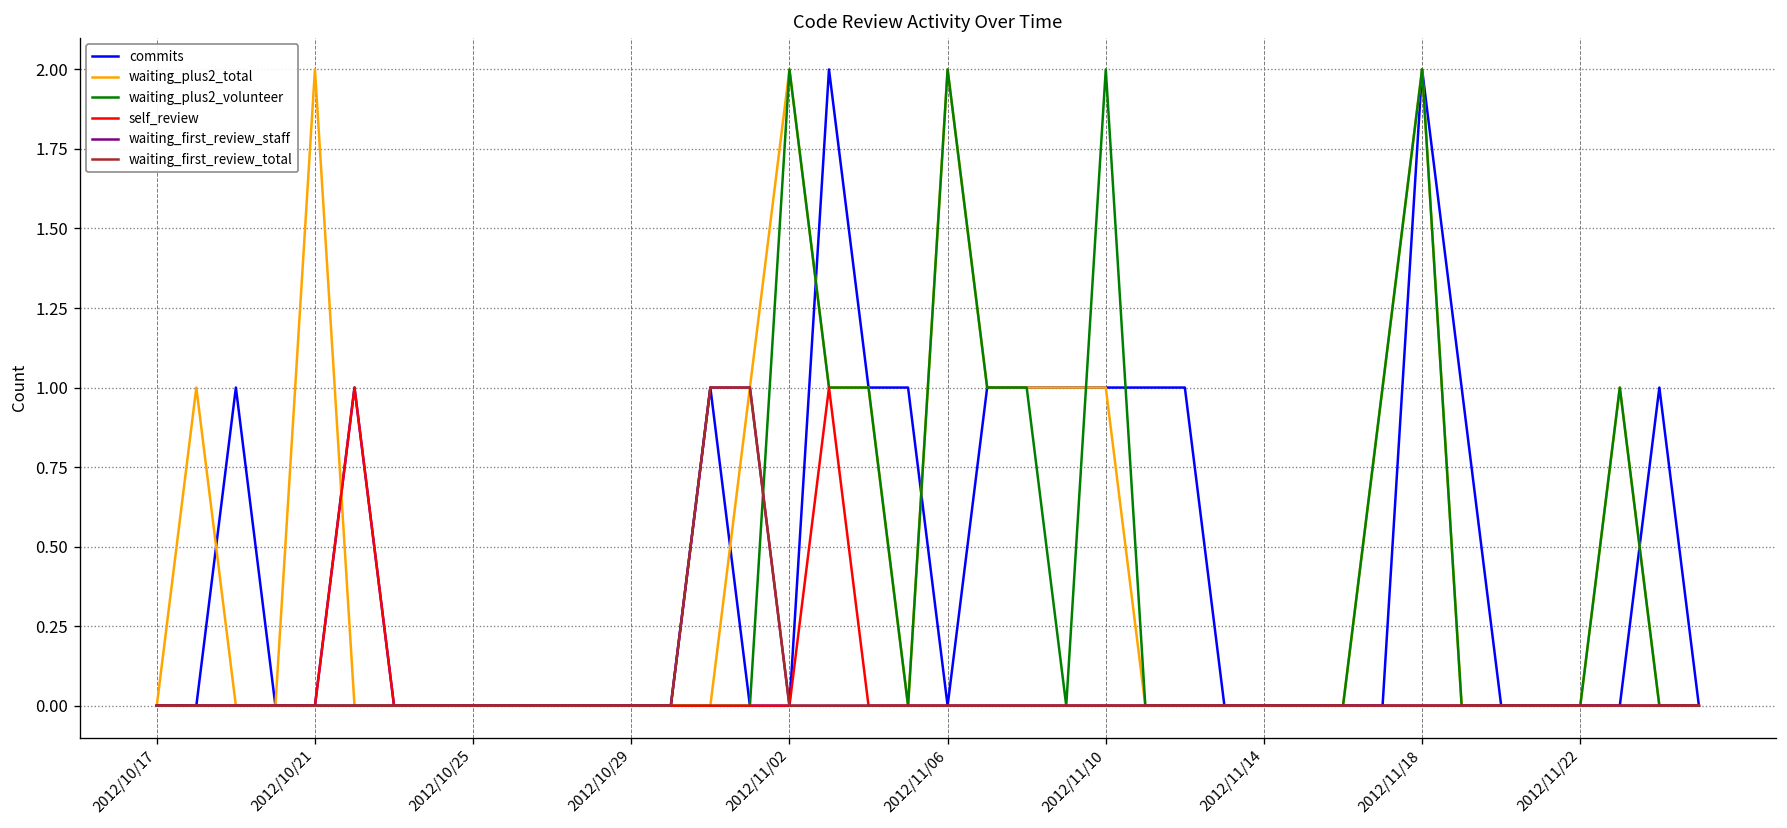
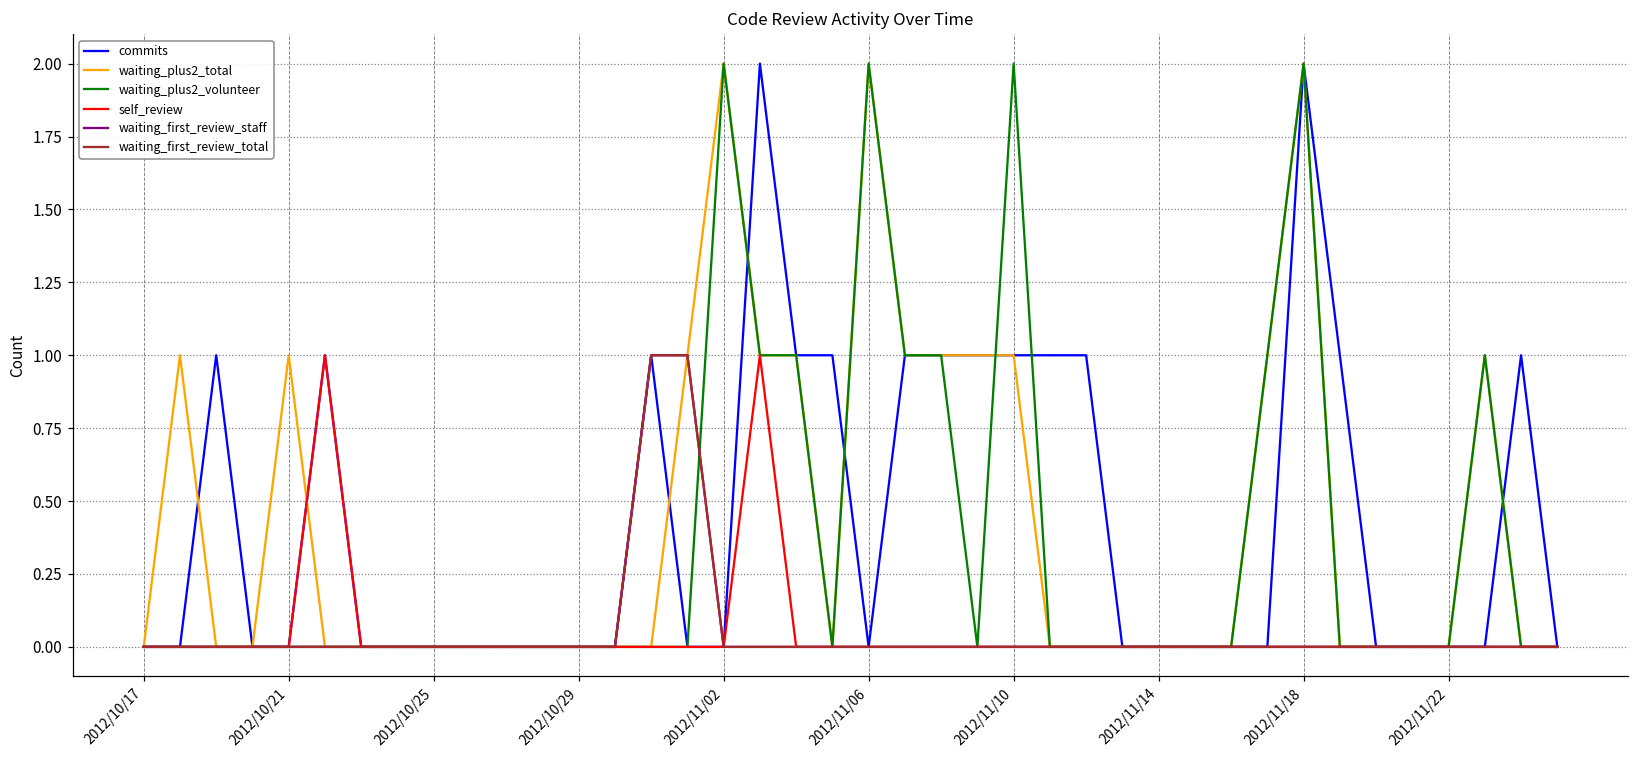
waiting_plus2_total, 2012/10/21: 2 -> 1
